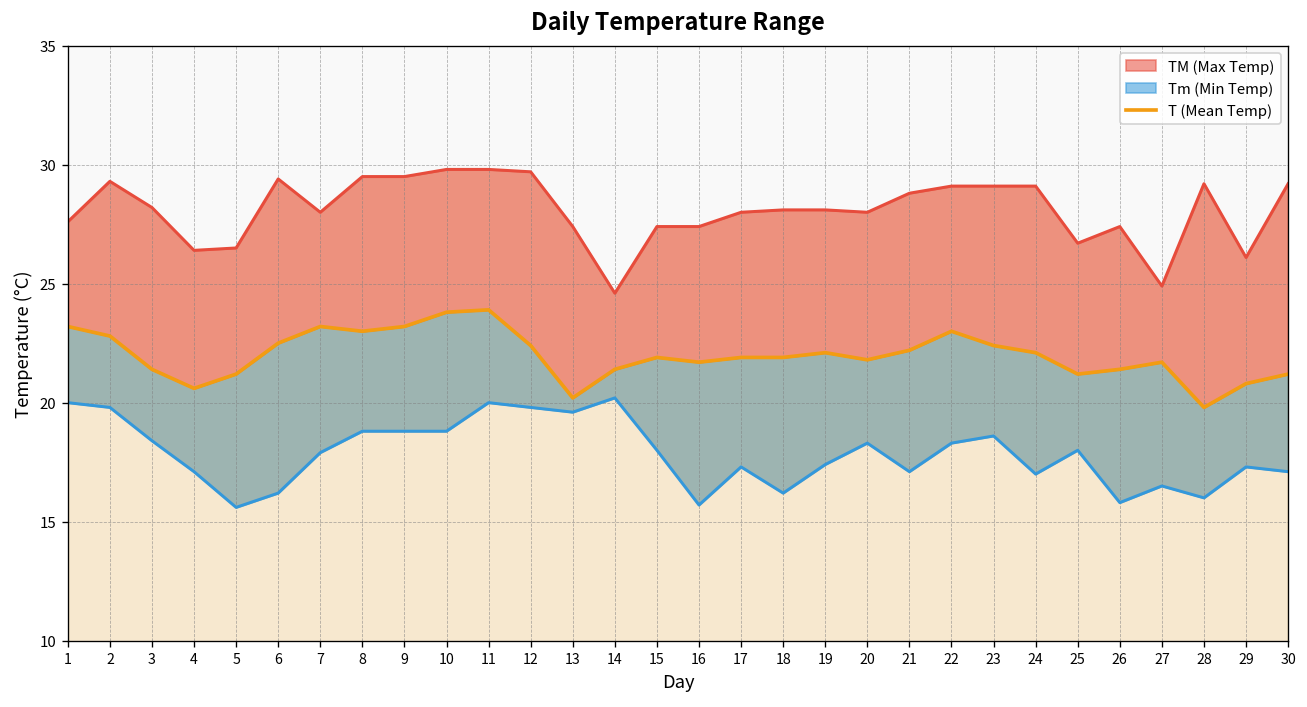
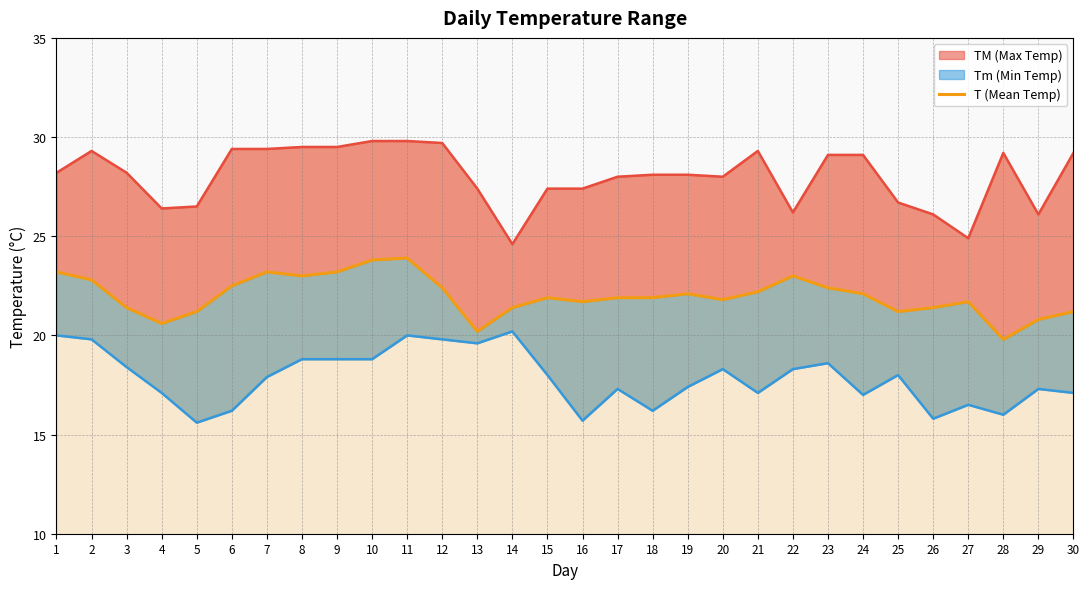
TM (Max Temp), 1: 27.6 -> 28.2
TM (Max Temp), 7: 28.0 -> 29.4
TM (Max Temp), 21: 28.8 -> 29.3
TM (Max Temp), 22: 29.1 -> 26.2
TM (Max Temp), 26: 27.4 -> 26.1
